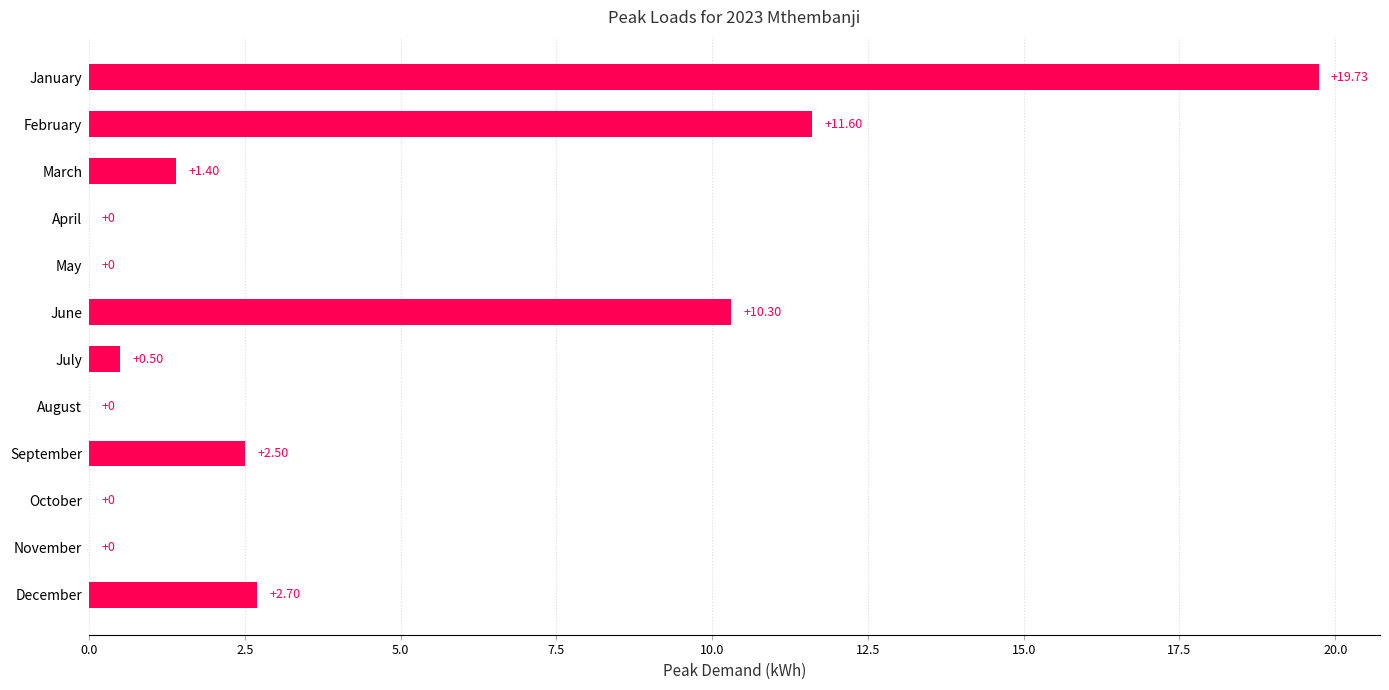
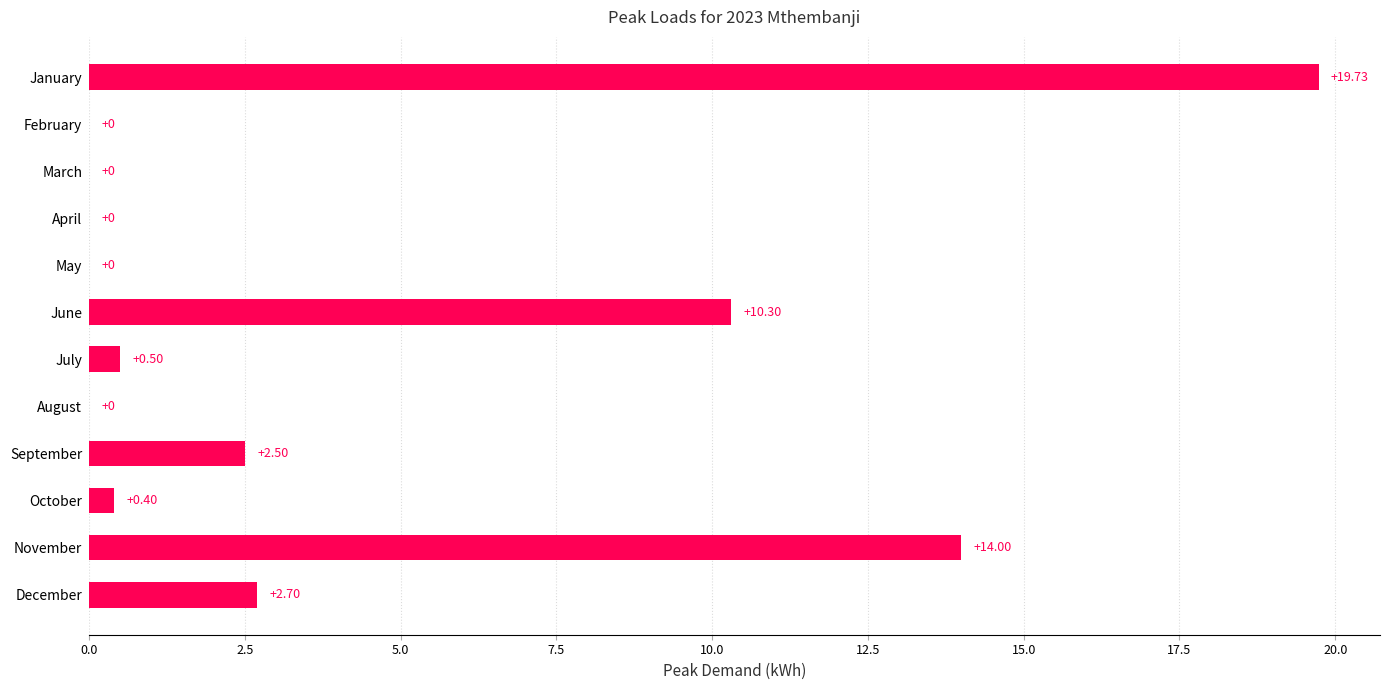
February: +11.60 -> +0
March: +1.40 -> +0
October: +0 -> +0.40
November: +0 -> +14.00
